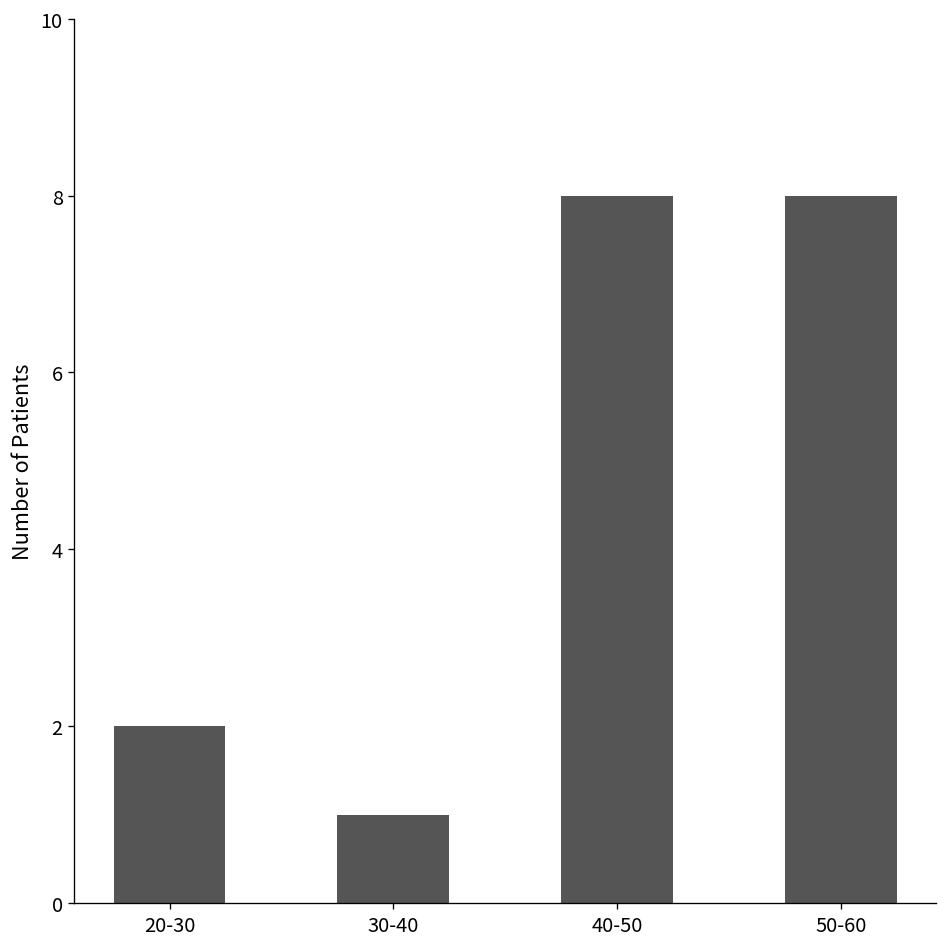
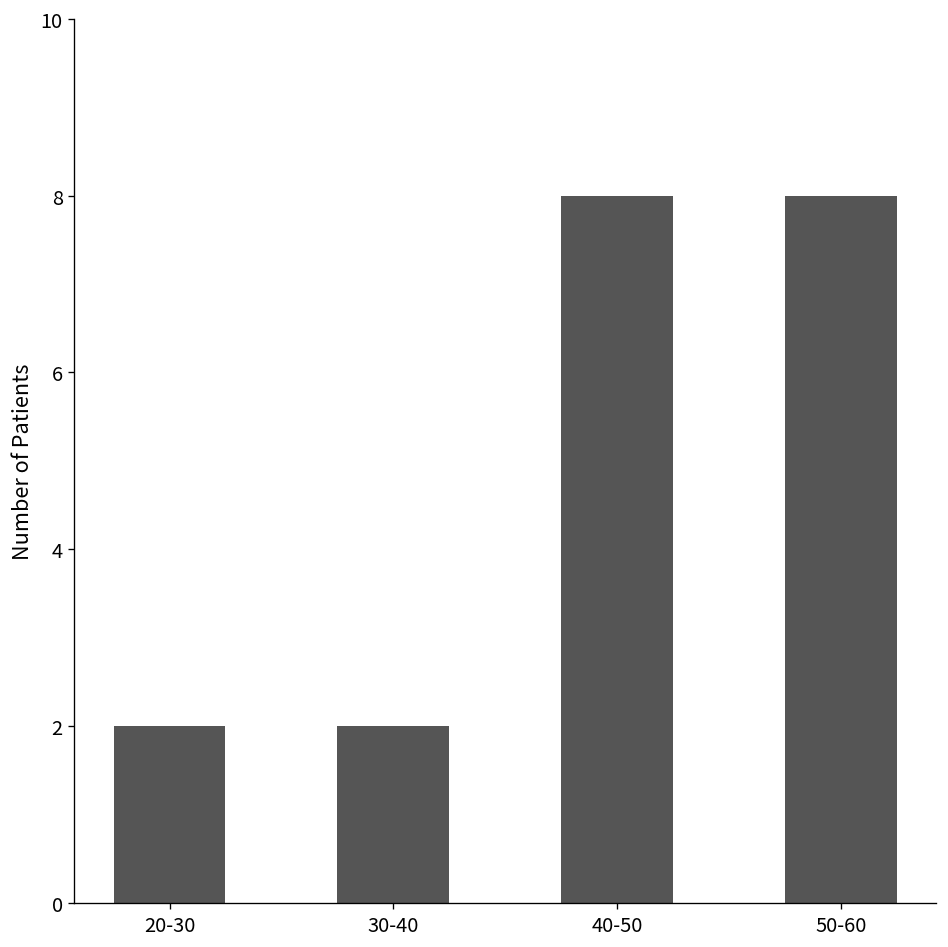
30-40: 1 -> 2
